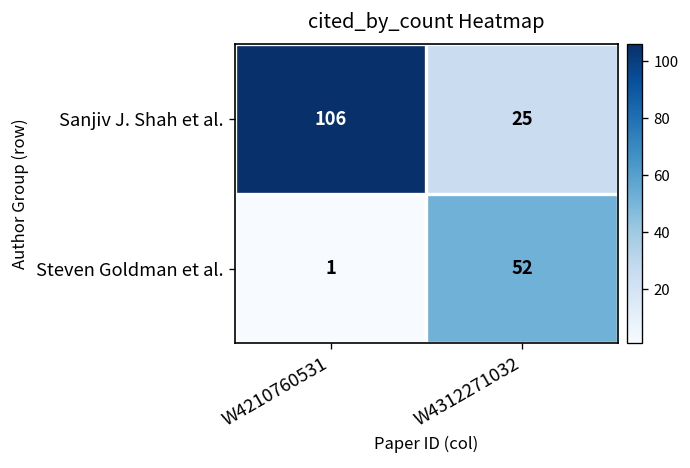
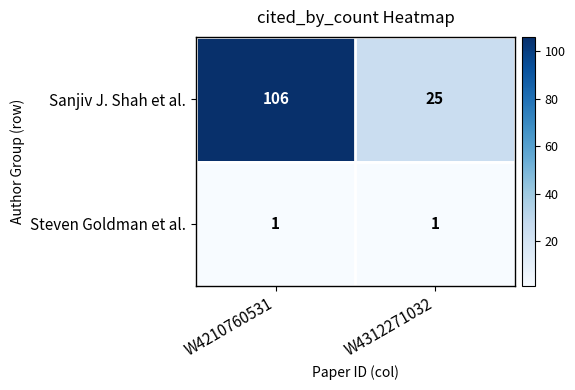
Steven Goldman et al., W4312271032: 52 -> 1
